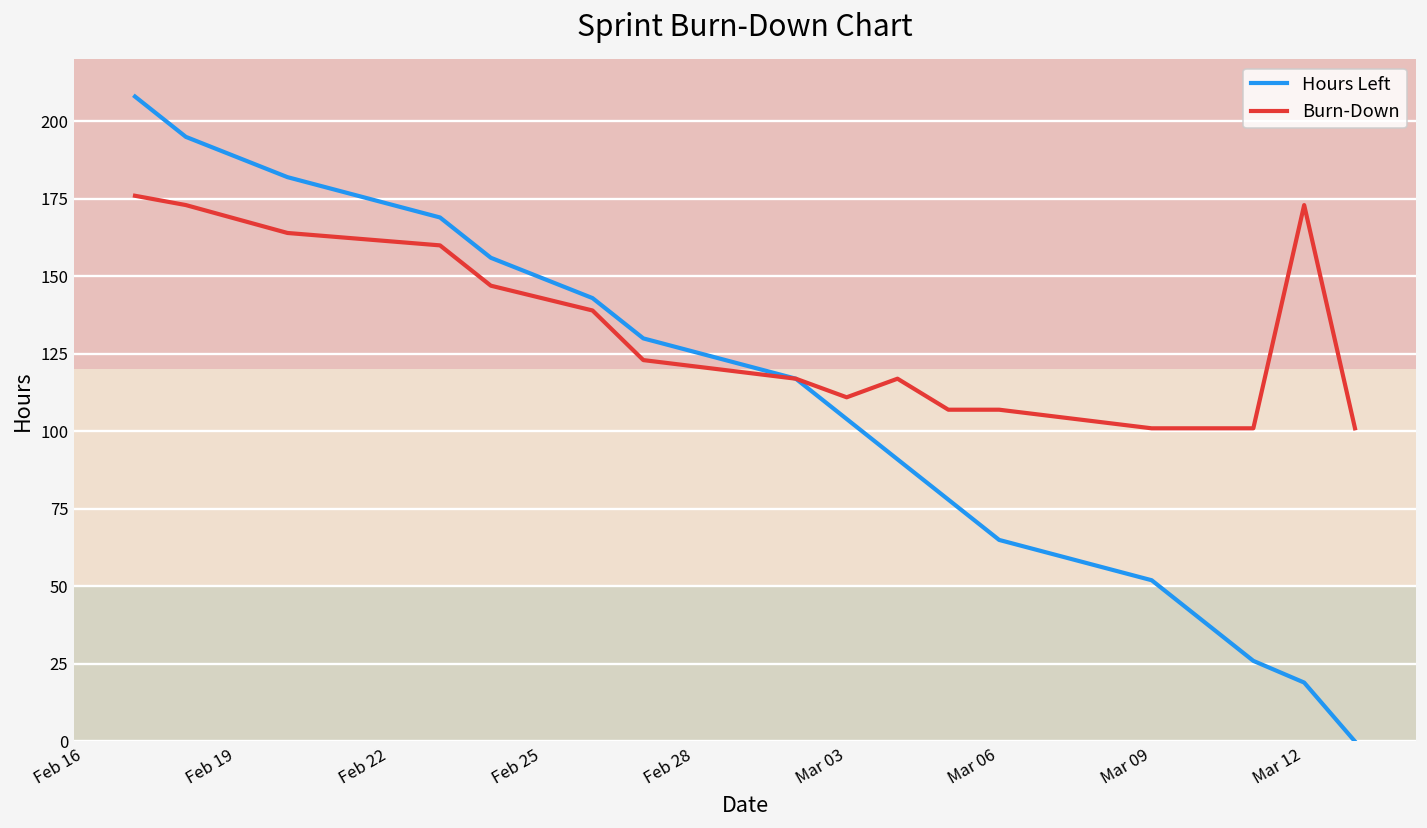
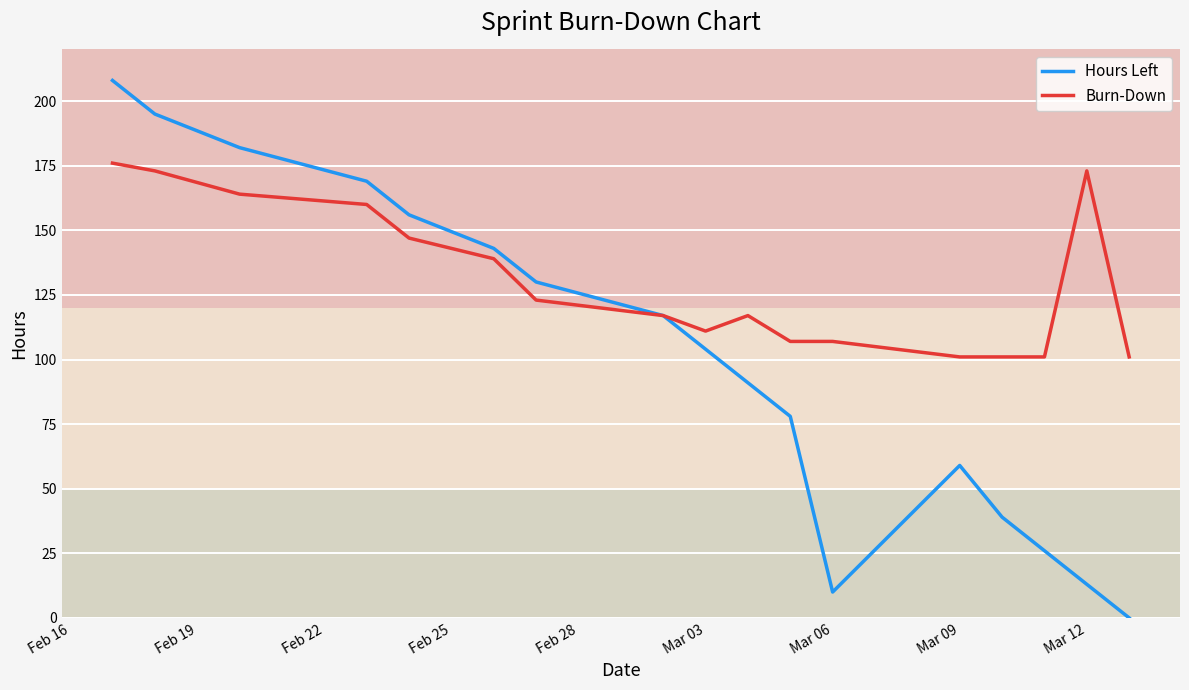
Hours Left, Mar 06: 65 -> 10
Hours Left, Mar 09: 52 -> 59
Hours Left, Mar 12: 19 -> 13
